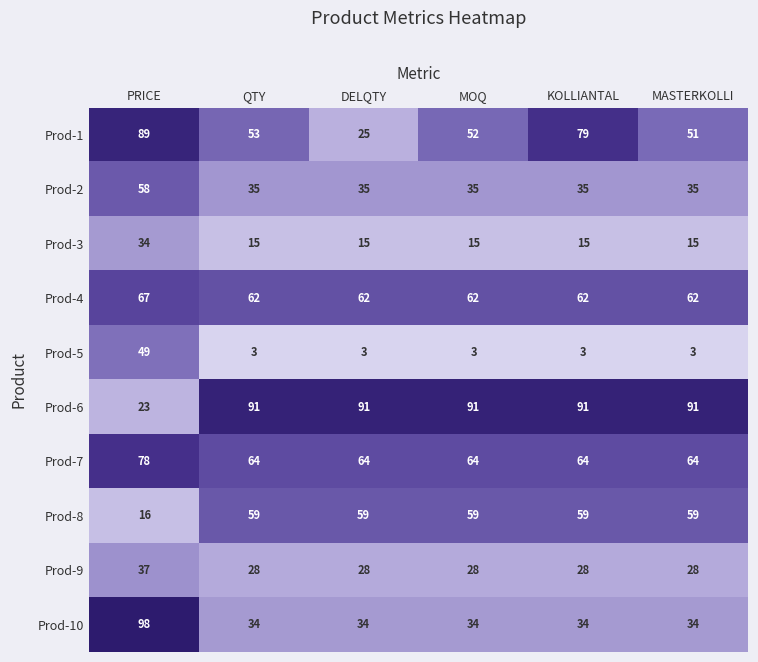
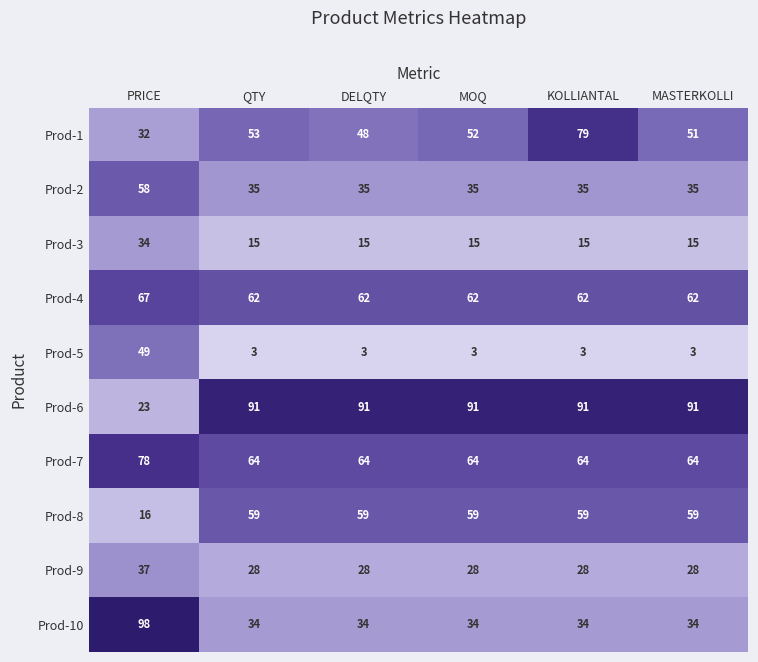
Prod-1, PRICE: 89 -> 32
Prod-1, DELQTY: 25 -> 48
